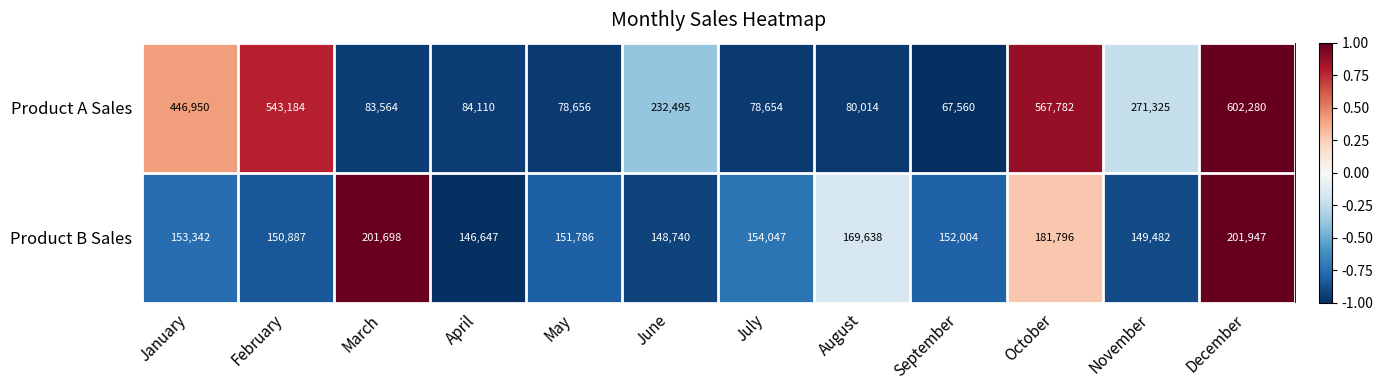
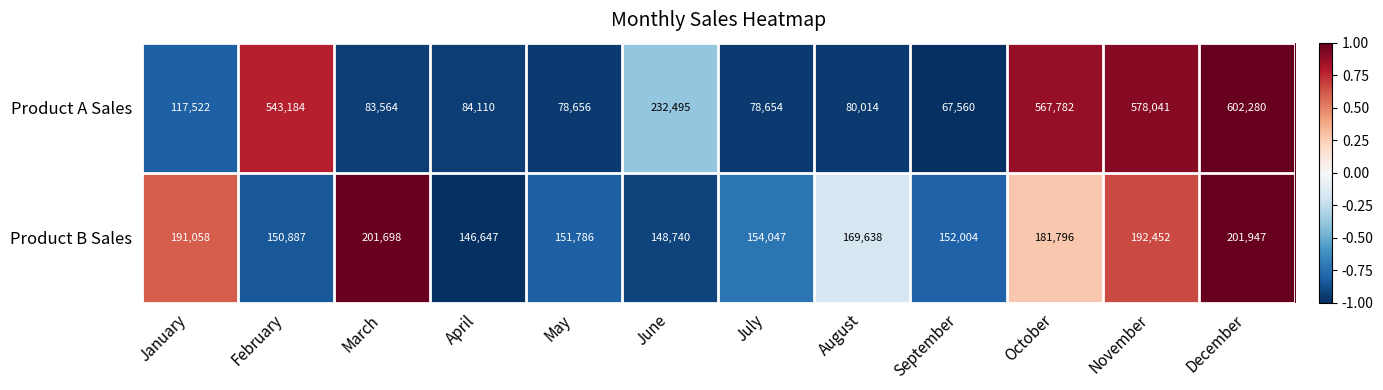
Product A Sales, January: 446,950 -> 117,522
Product A Sales, November: 271,325 -> 578,041
Product B Sales, January: 153,342 -> 191,058
Product B Sales, November: 149,482 -> 192,452
